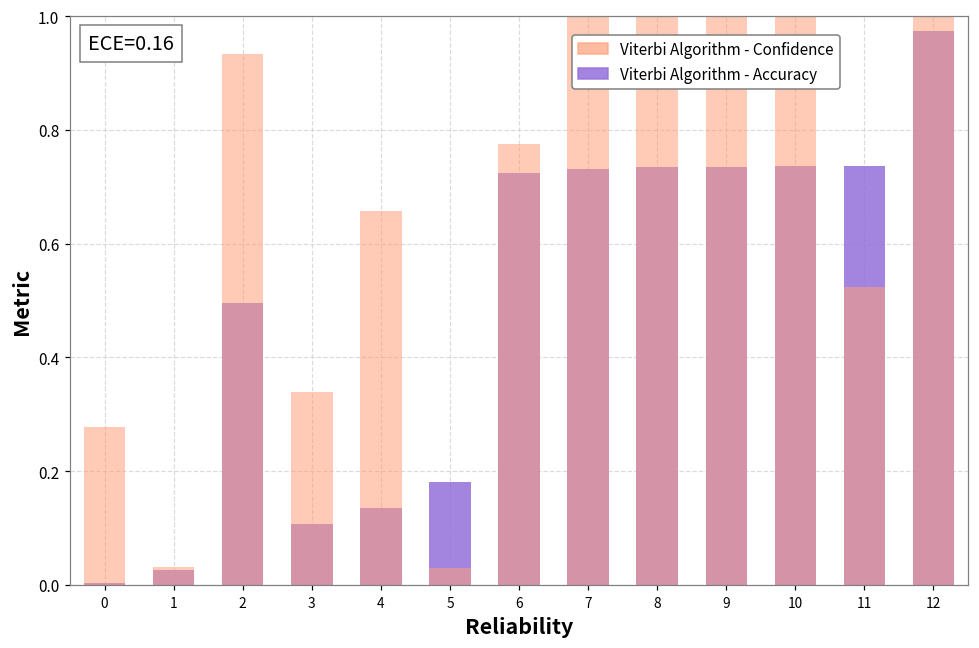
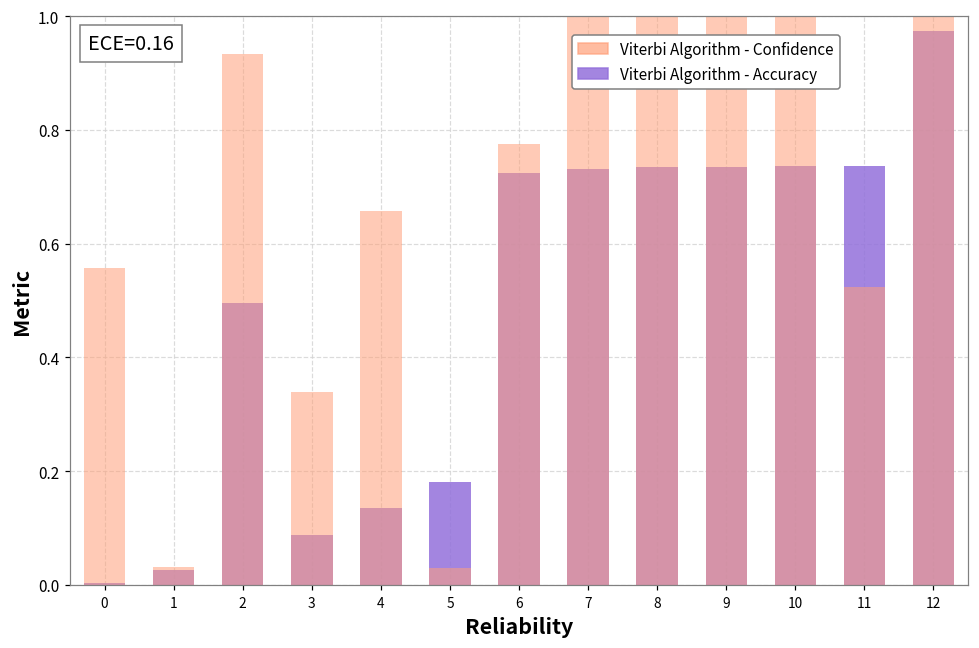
Viterbi Algorithm - Confidence, 0: 0.28 -> 0.56
Viterbi Algorithm - Accuracy, 3: 0.11 -> 0.09
